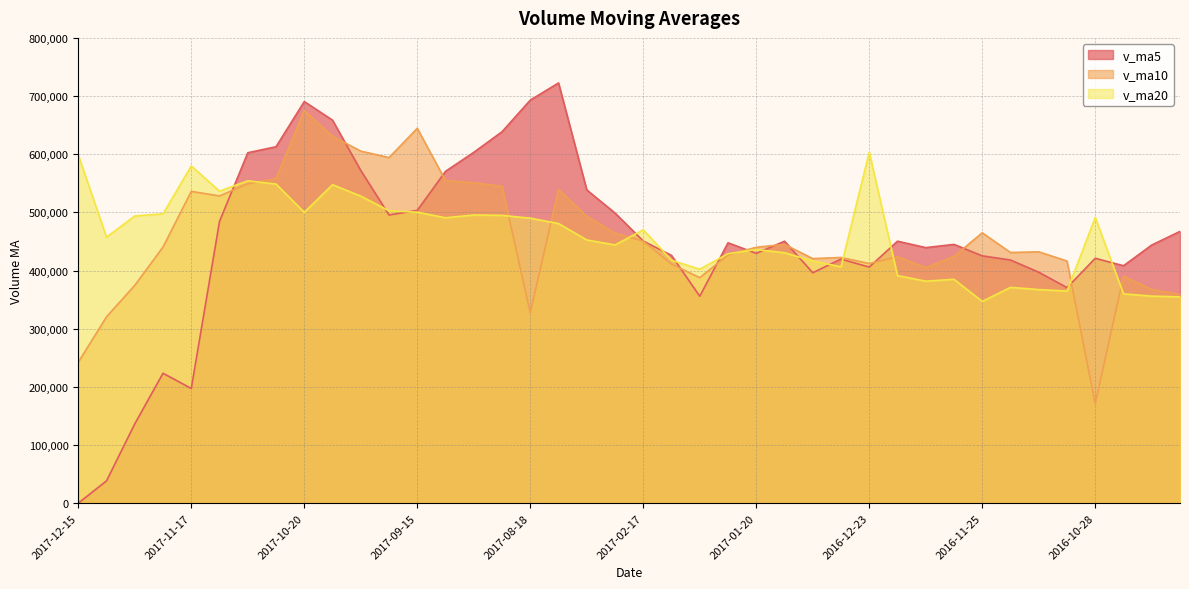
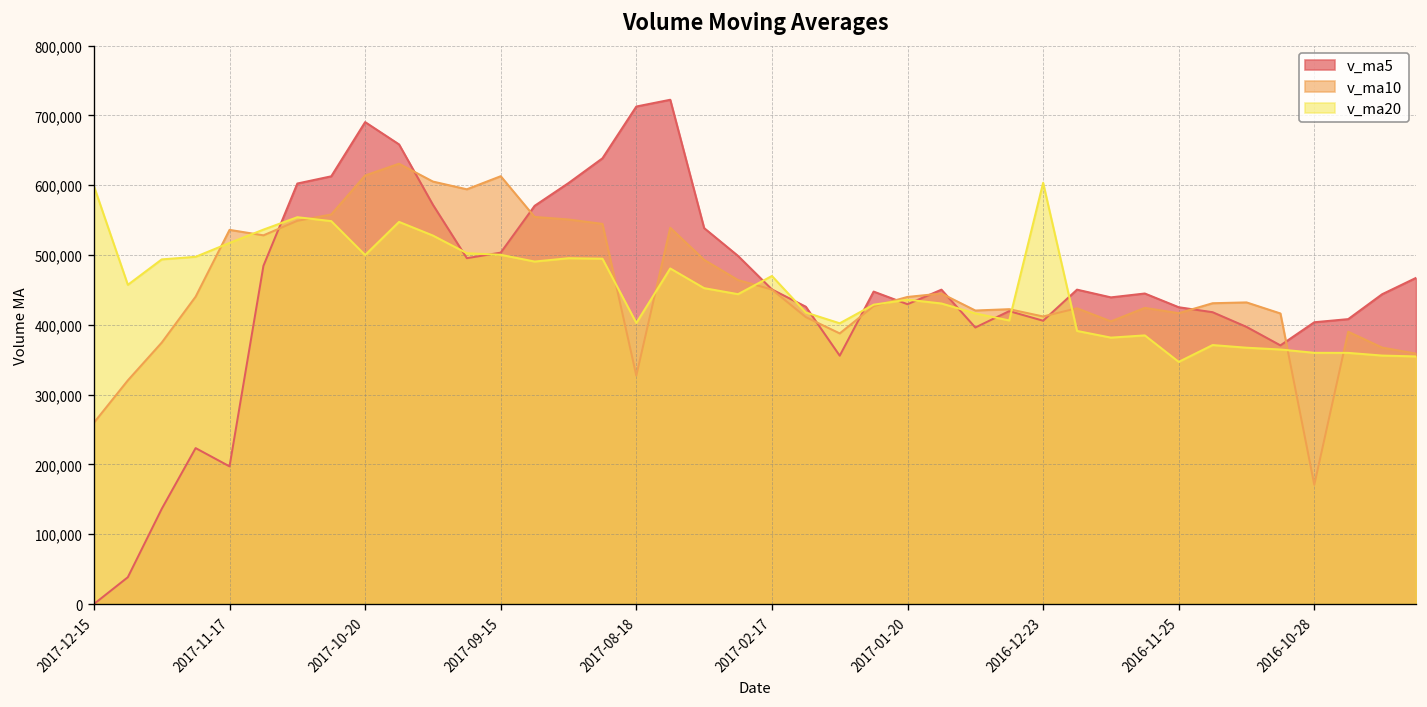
v_ma10, 2017-12-15: 240,000 -> 260,000
v_ma20, 2017-11-17: 580,000 -> 520,000
v_ma10, 2017-10-20: 670,000 -> 610,000
v_ma10, 2017-09-15: 640,000 -> 610,000
v_ma5, 2017-08-18: 690,000 -> 710,000
v_ma20, 2017-08-18: 490,000 -> 400,000
v_ma10, 2016-11-25: 460,000 -> 420,000
v_ma5, 2016-10-28: 420,000 -> 400,000
v_ma20, 2016-10-28: 490,000 -> 360,000
